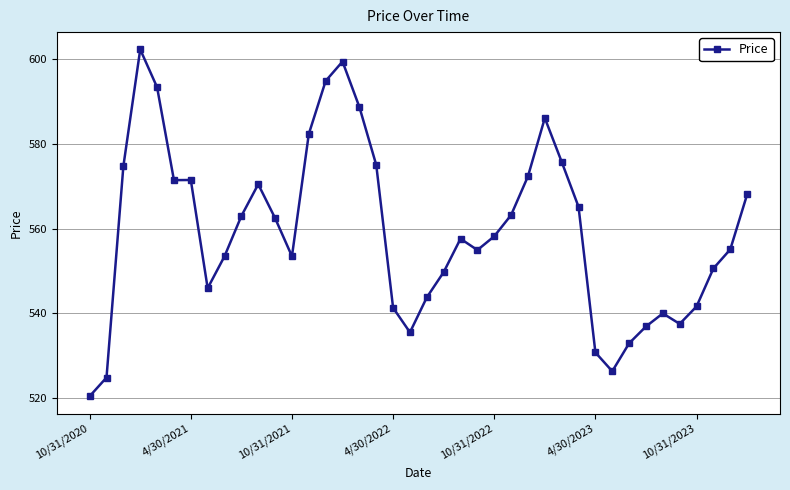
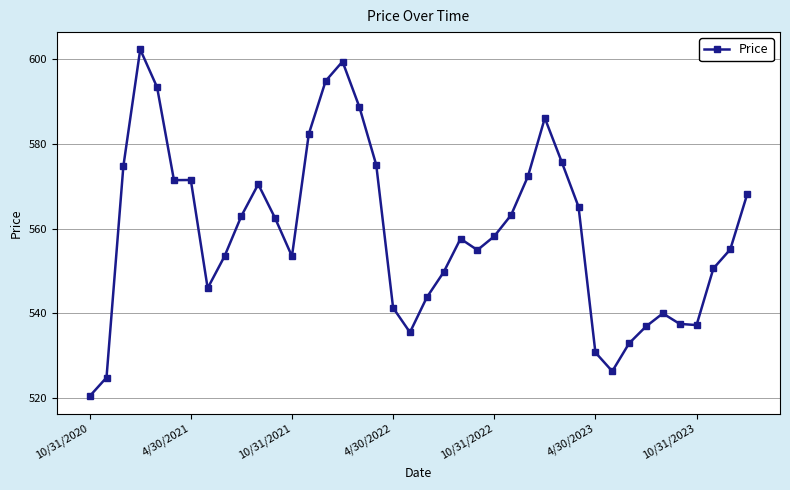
10/31/2023: 542 -> 537
